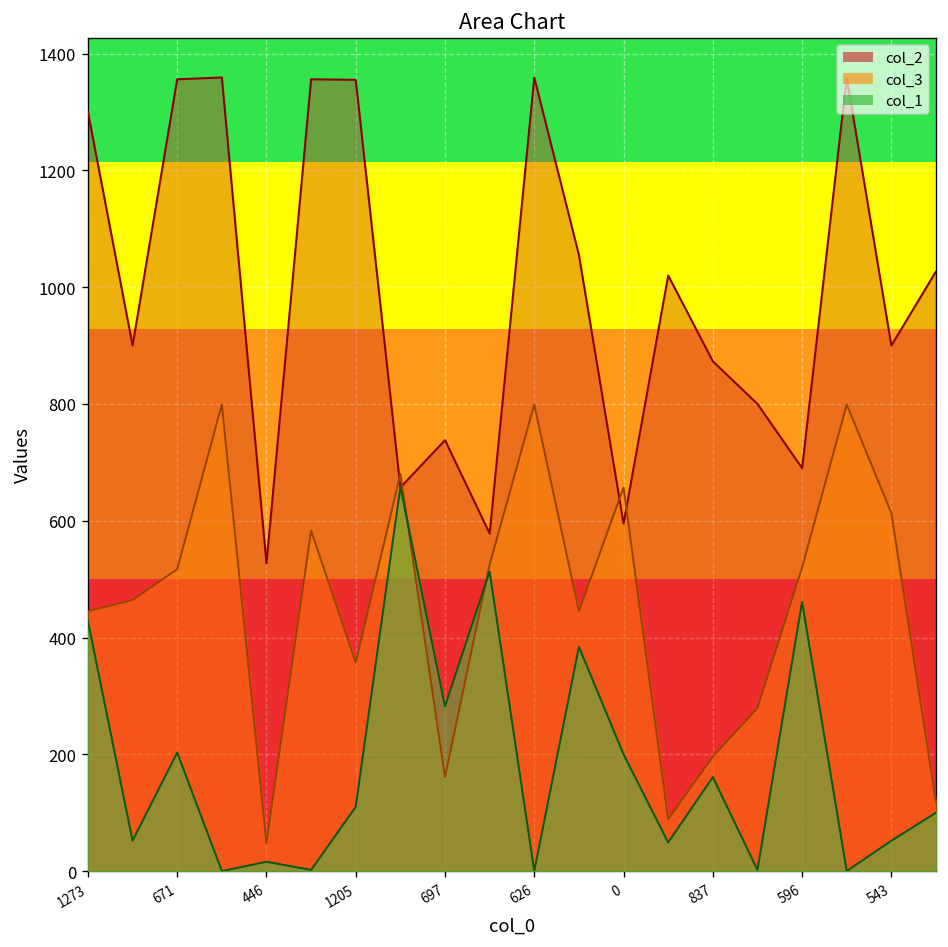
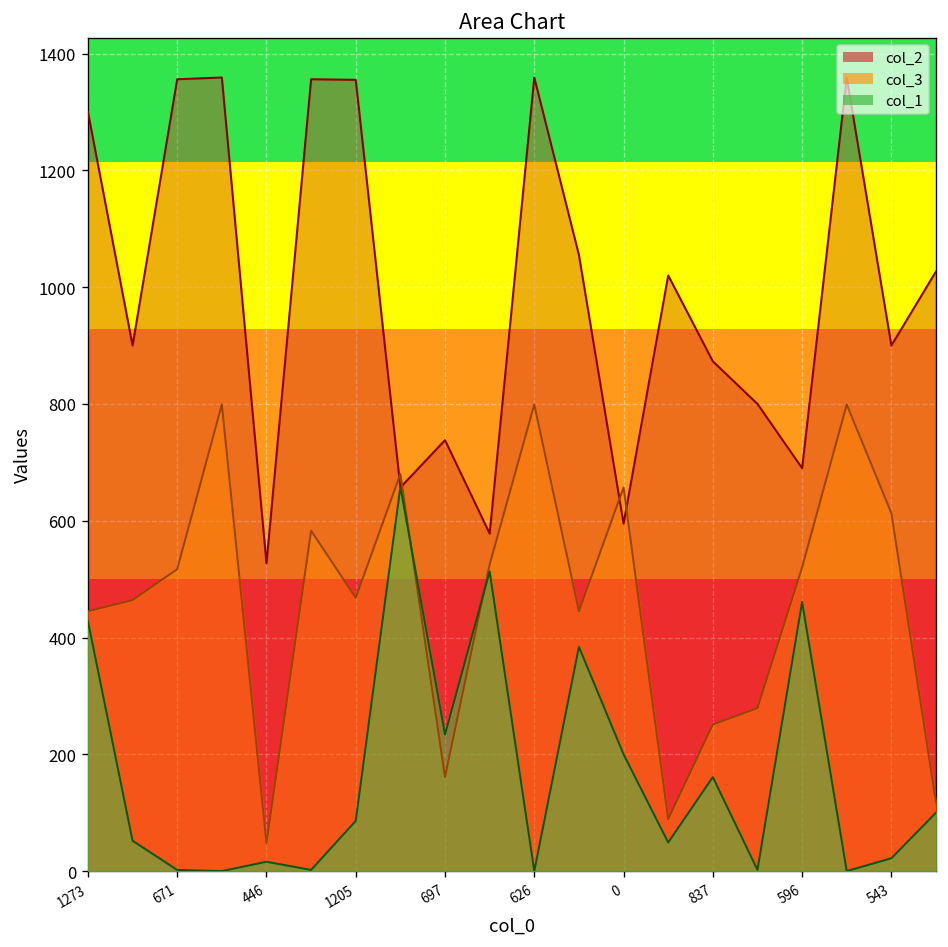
col_1, 671: 200 -> 0
col_3, 1205: 360 -> 470
col_1, 1205: 110 -> 90
col_1, 697: 280 -> 230
col_3, 837: 200 -> 250
col_1, 543: 50 -> 20
